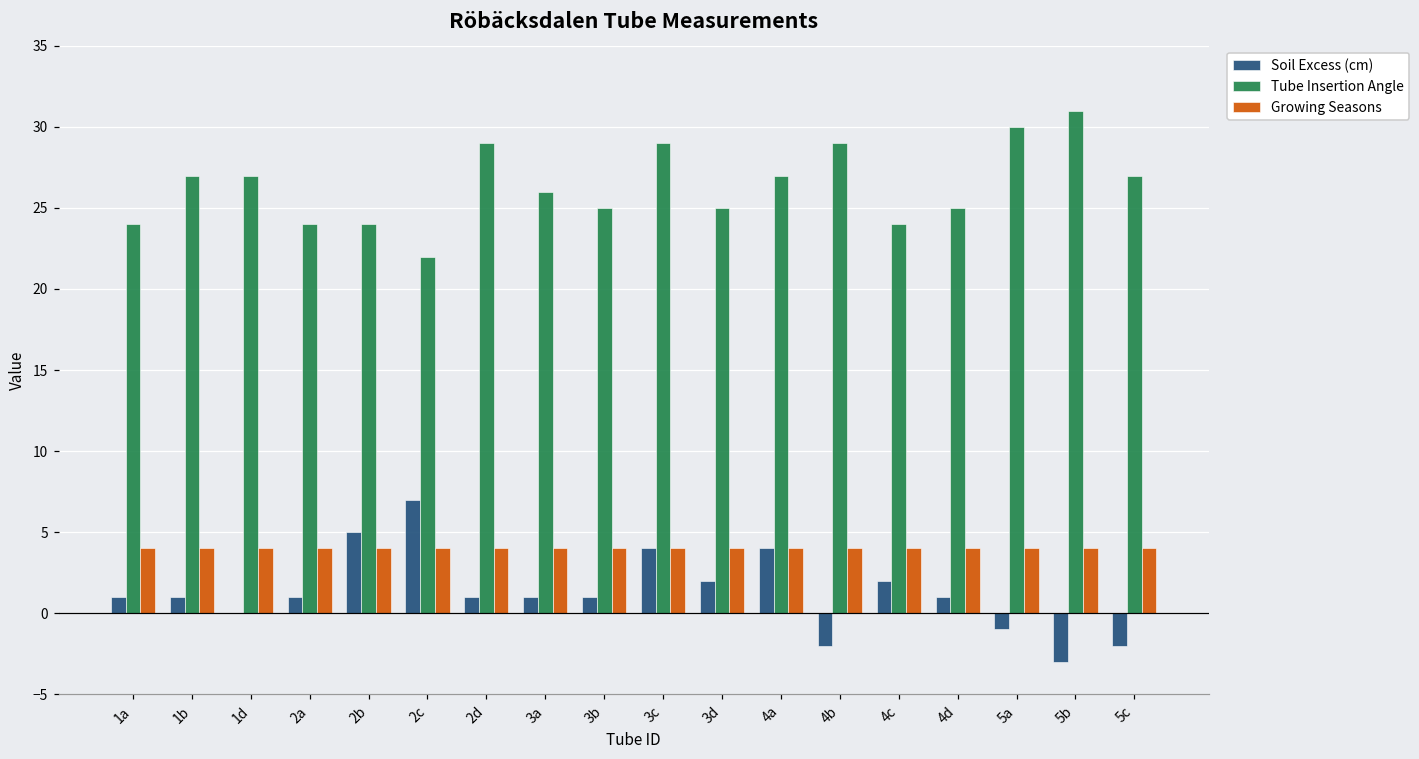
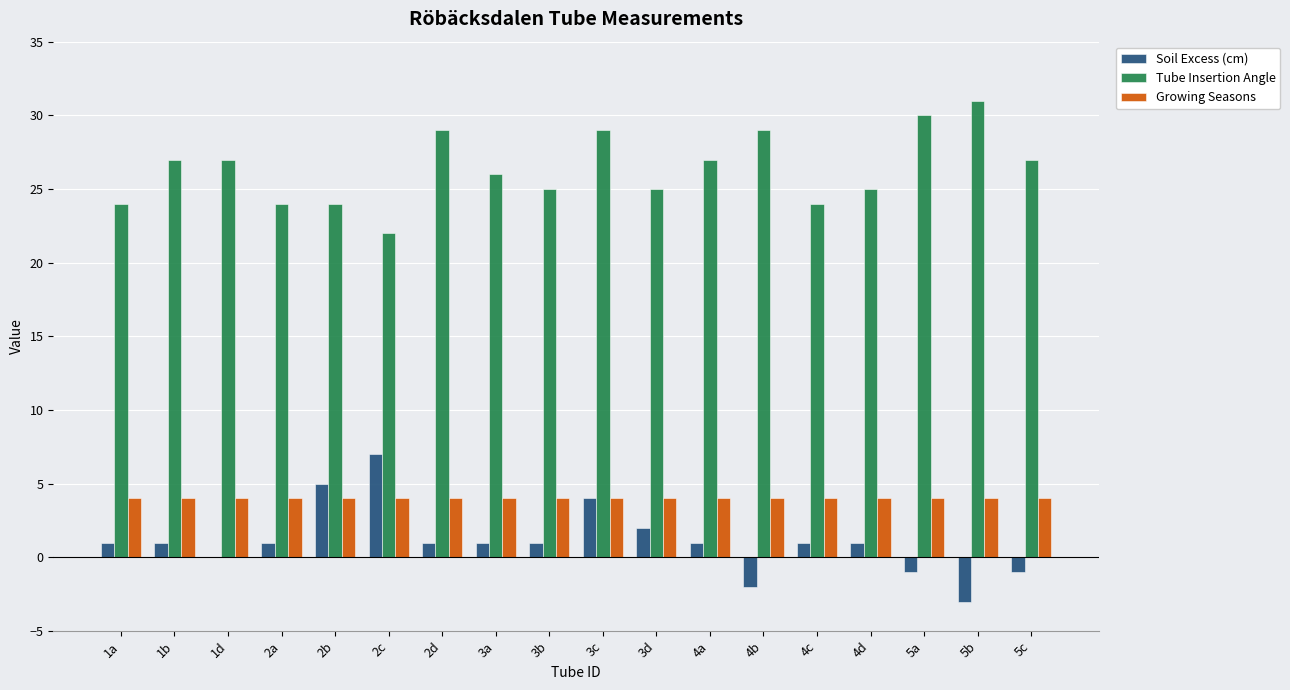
Soil Excess (cm), 4a: 4 -> 1
Soil Excess (cm), 4c: 2 -> 1
Soil Excess (cm), 5c: -2 -> -1
